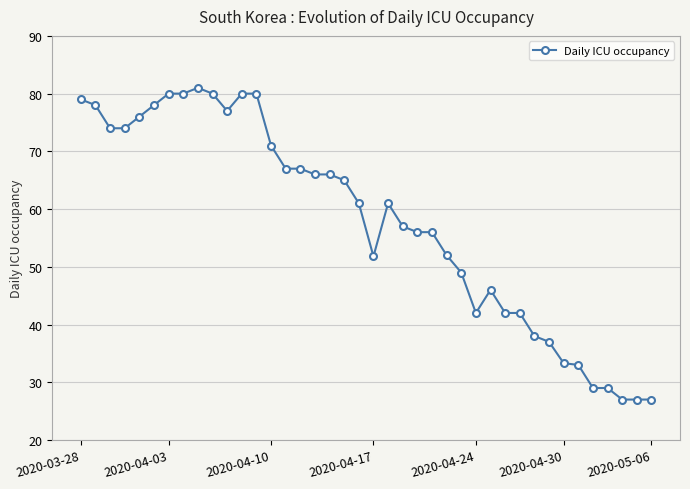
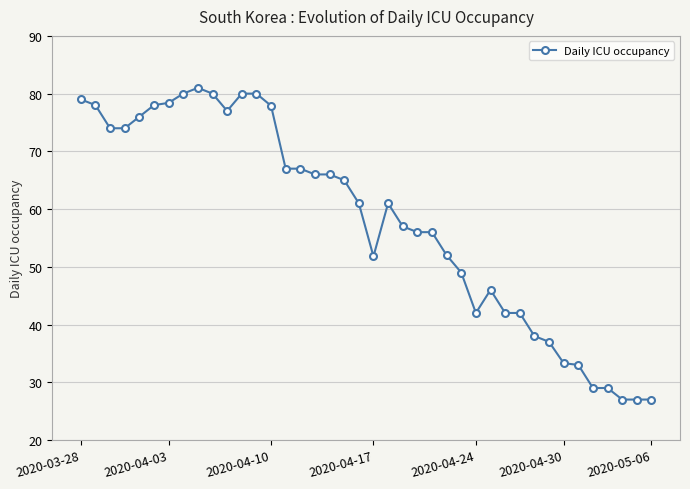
2020-04-03: 80 -> 78
2020-04-10: 71 -> 78
